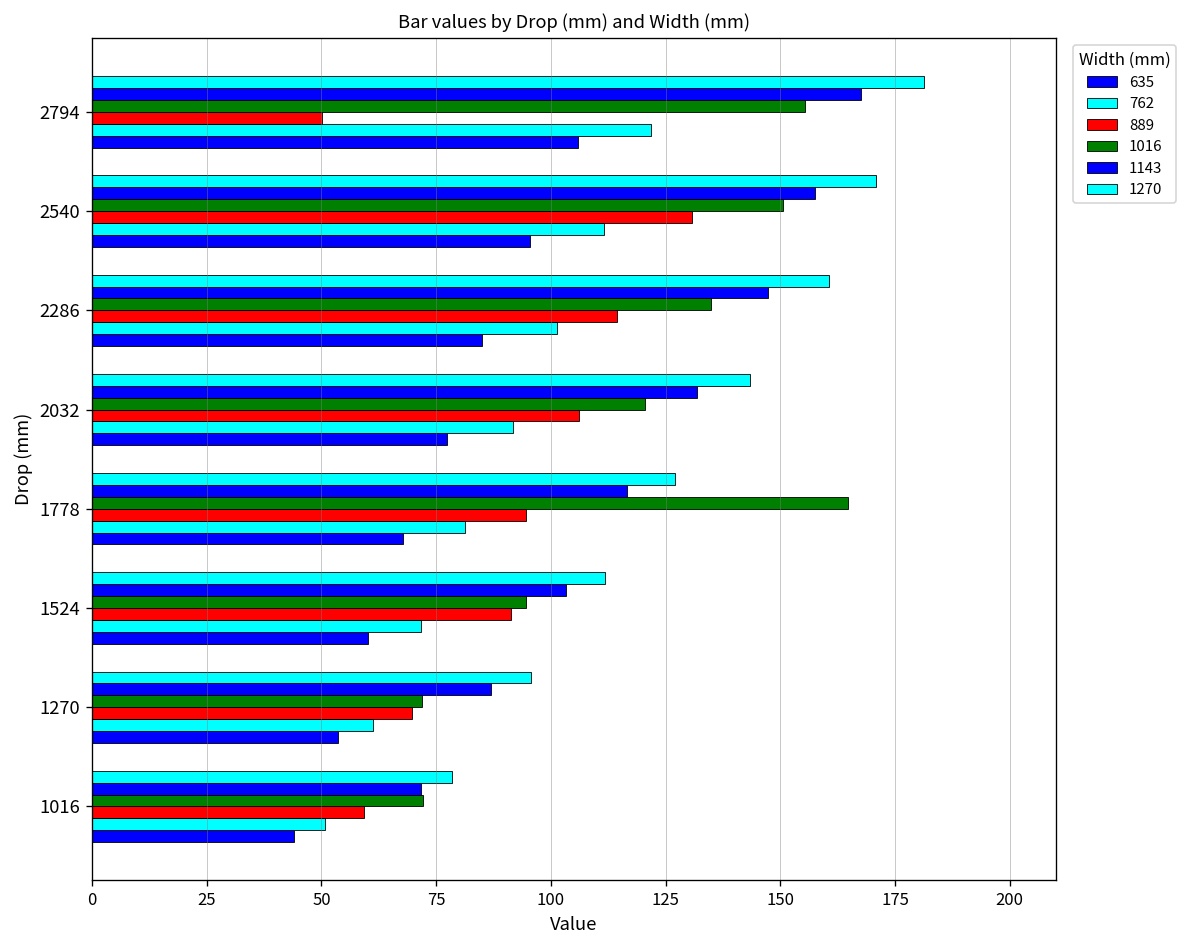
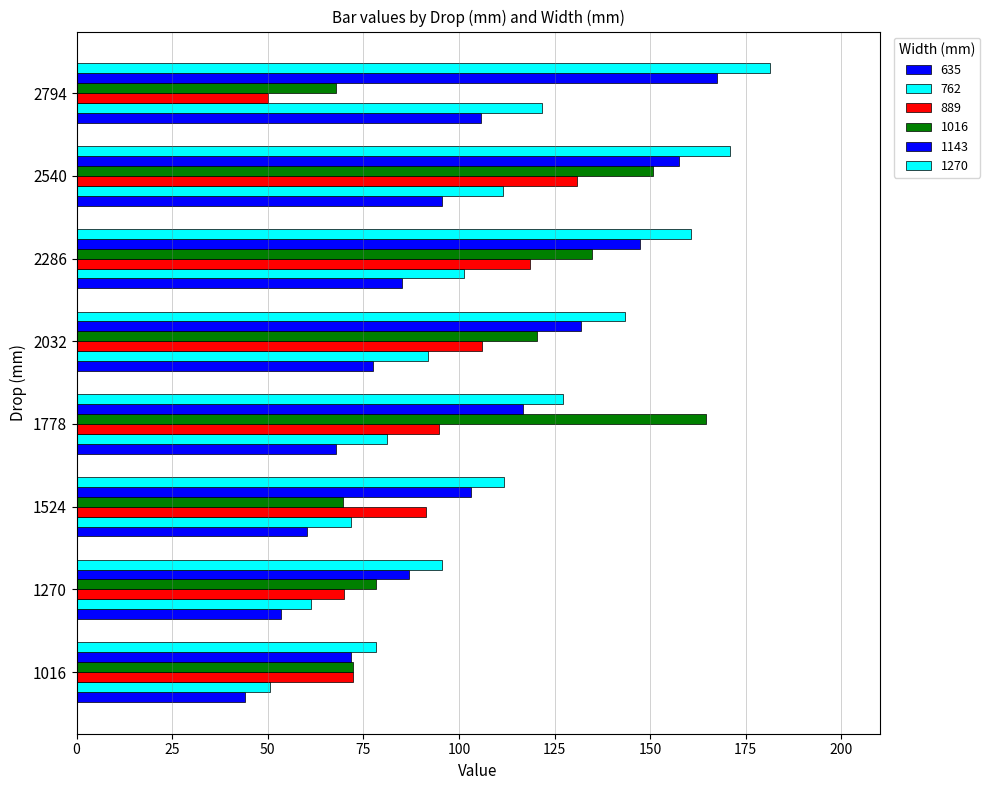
1016, 2794: 155 -> 68
889, 2286: 114 -> 119
1016, 1524: 95 -> 70
1016, 1270: 72 -> 78
889, 1016: 59 -> 72
